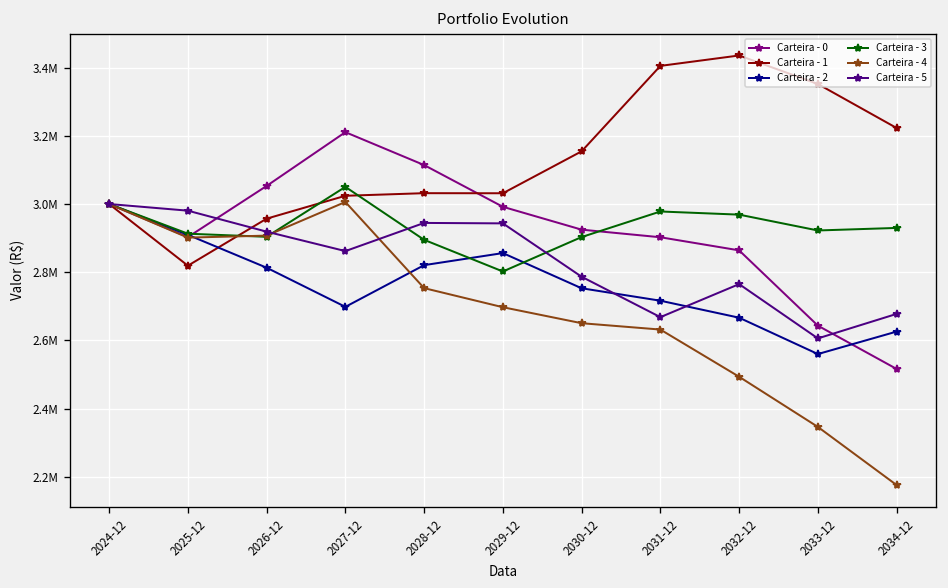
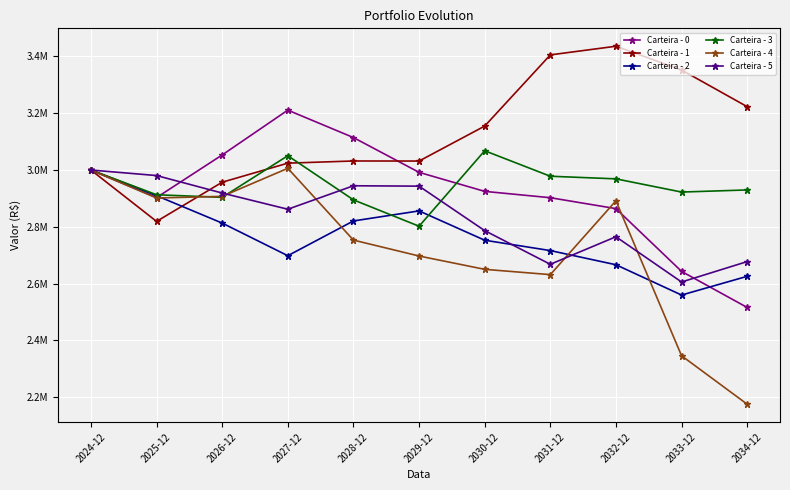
Carteira - 3, 2030-12: 2900000 -> 3070000
Carteira - 4, 2032-12: 2490000 -> 2890000
